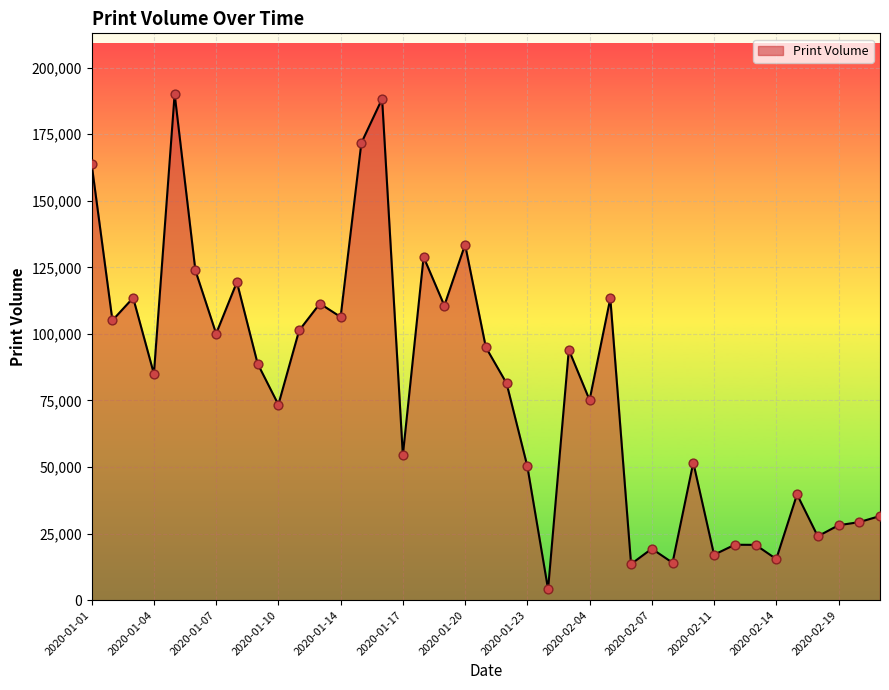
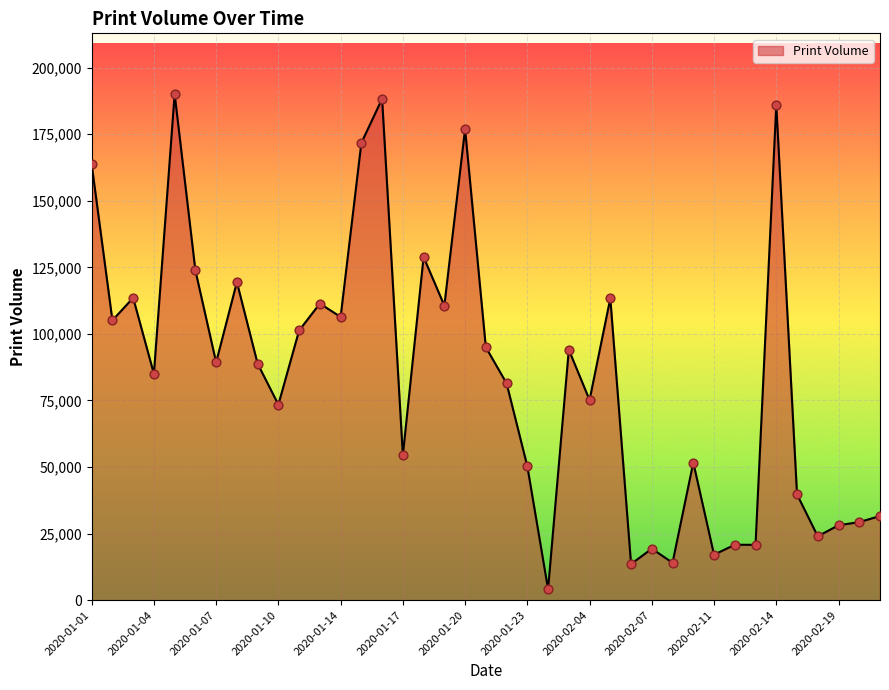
2020-01-07: 100,000 -> 89,000
2020-01-20: 134,000 -> 177,000
2020-02-14: 15,000 -> 186,000
